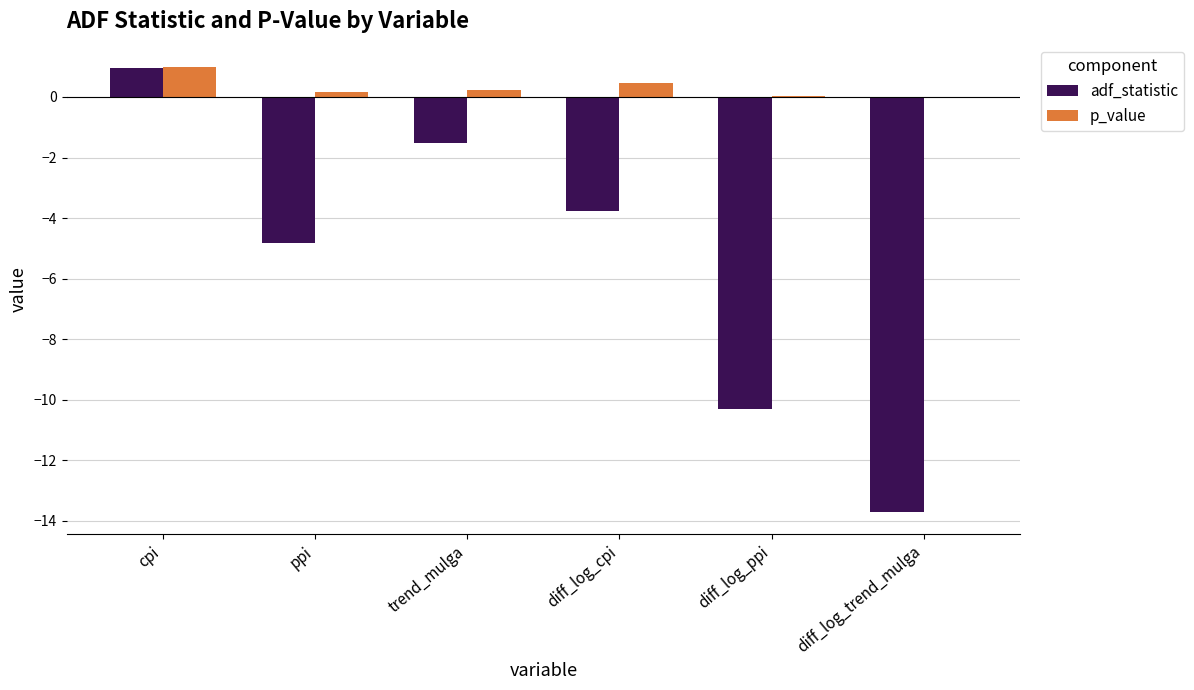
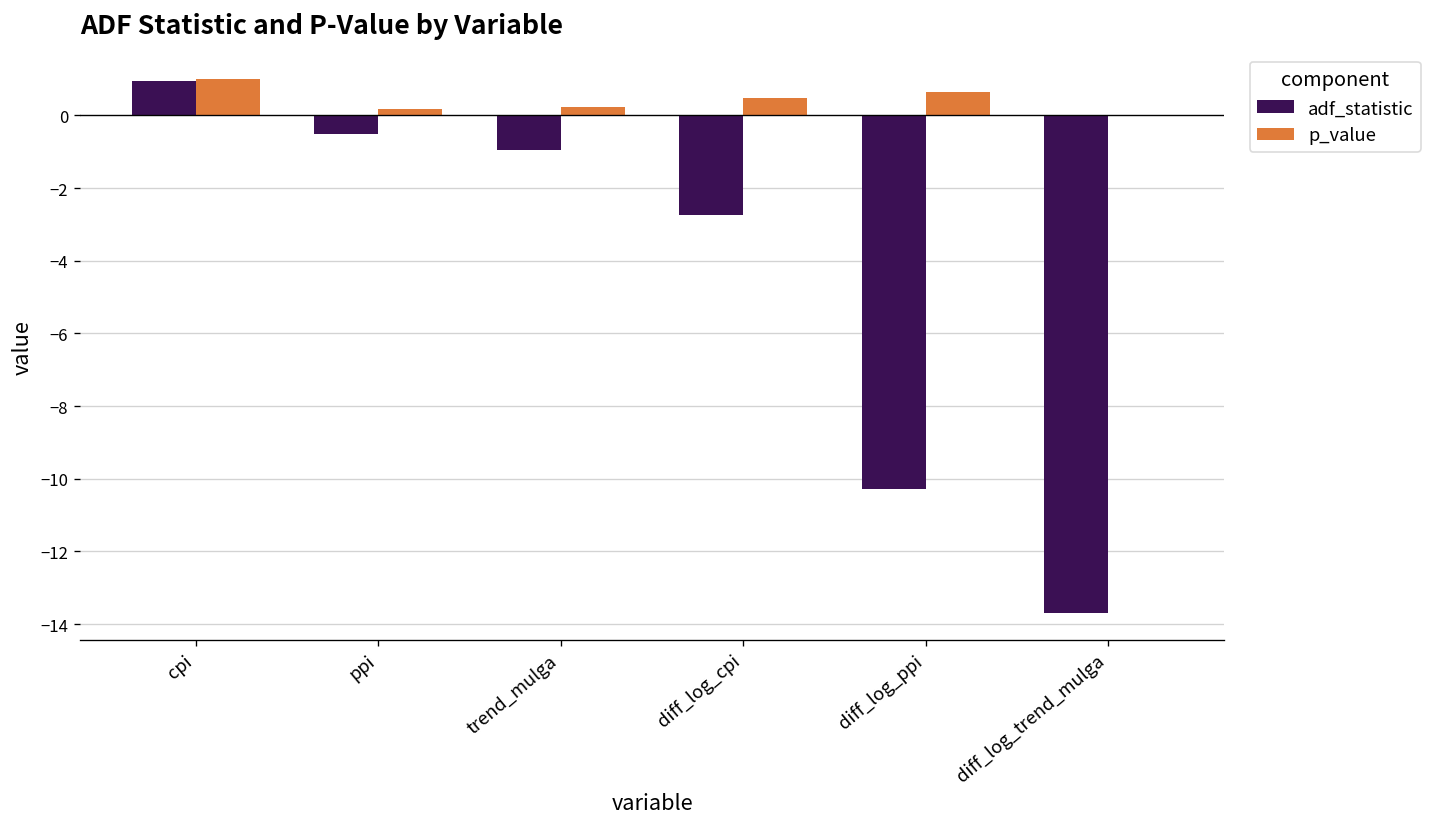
adf_statistic, ppi: -4.8 -> -0.5
adf_statistic, trend_mulga: -1.5 -> -1.0
adf_statistic, diff_log_cpi: -3.8 -> -2.7
p_value, diff_log_ppi: 0.0 -> 0.7
